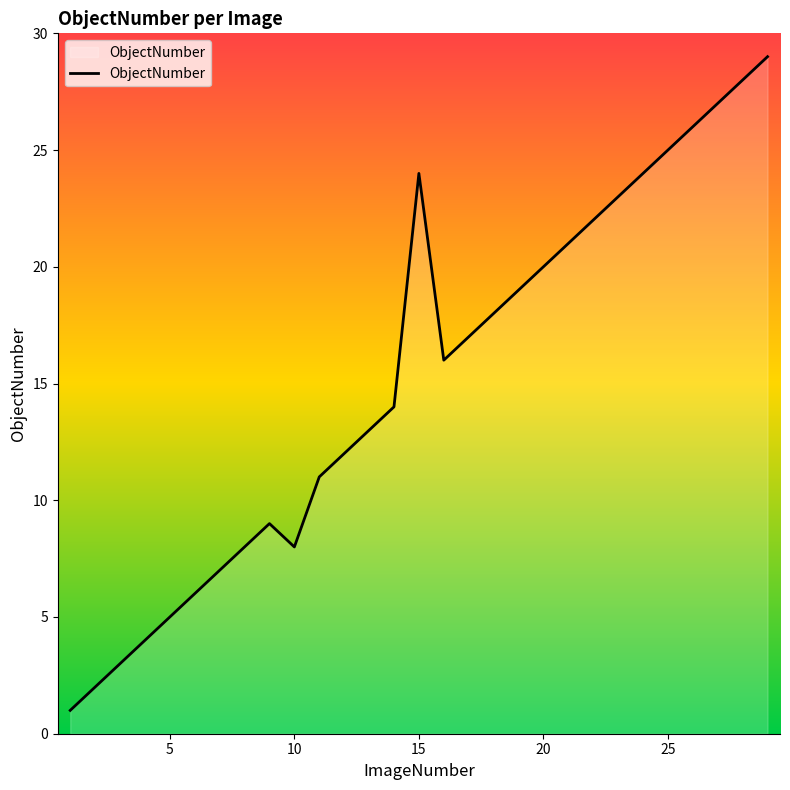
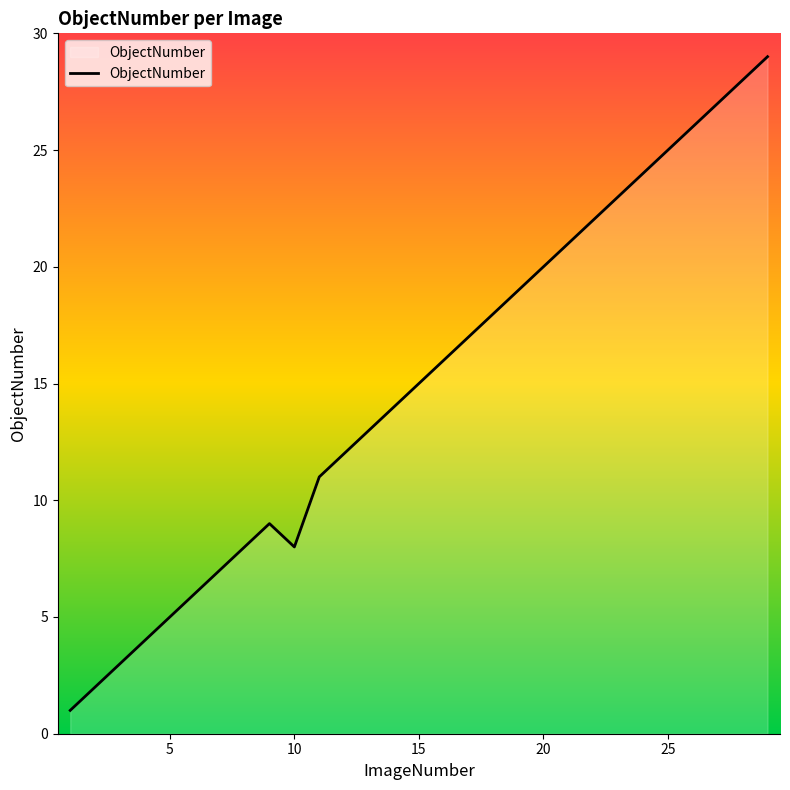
15: 24 -> 15
